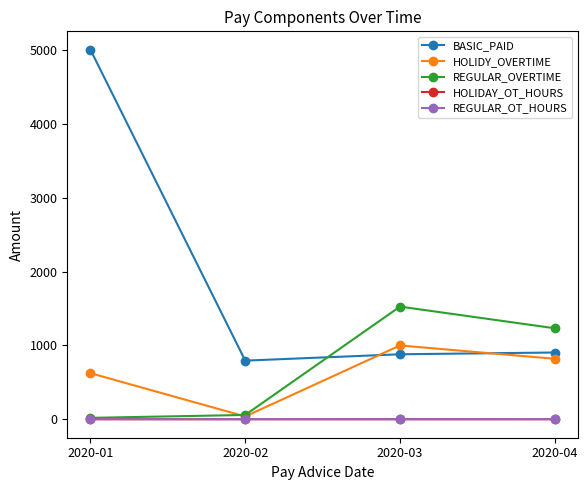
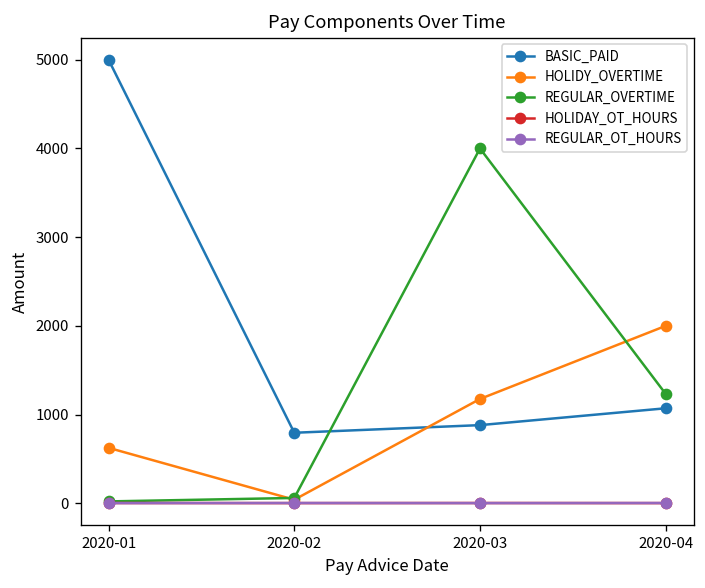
HOLIDY_OVERTIME, 2020-03: 1000 -> 1200
REGULAR_OVERTIME, 2020-03: 1500 -> 4000
BASIC_PAID, 2020-04: 900 -> 1100
HOLIDY_OVERTIME, 2020-04: 800 -> 2000
